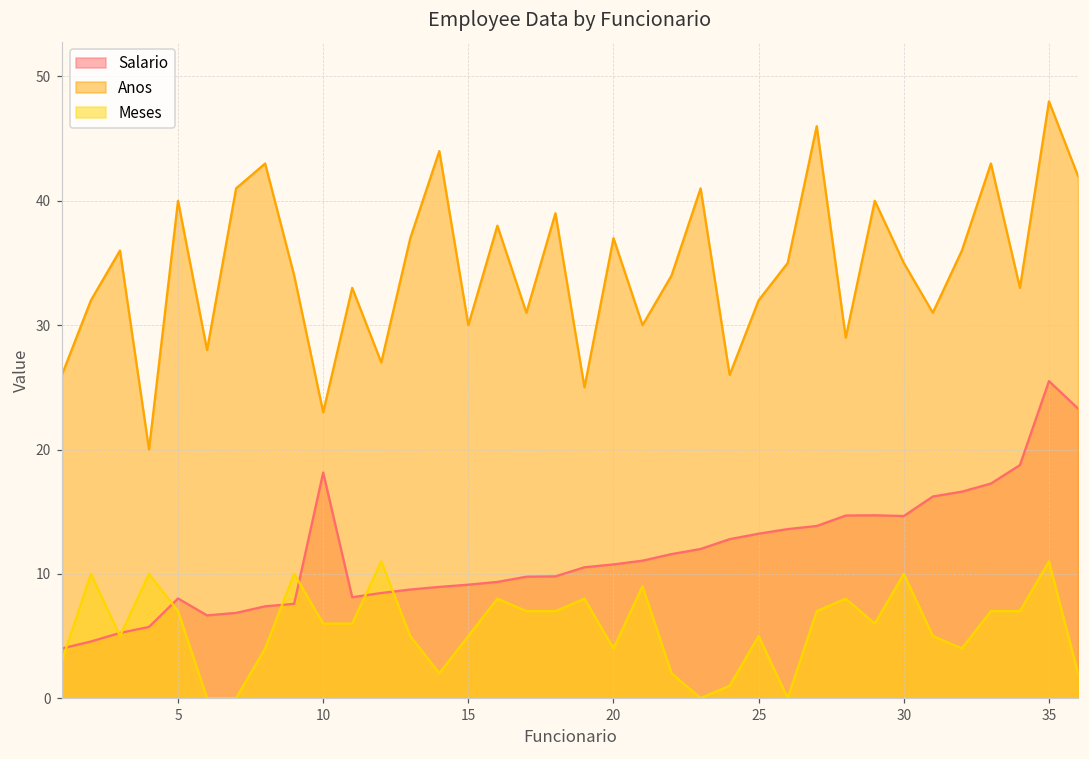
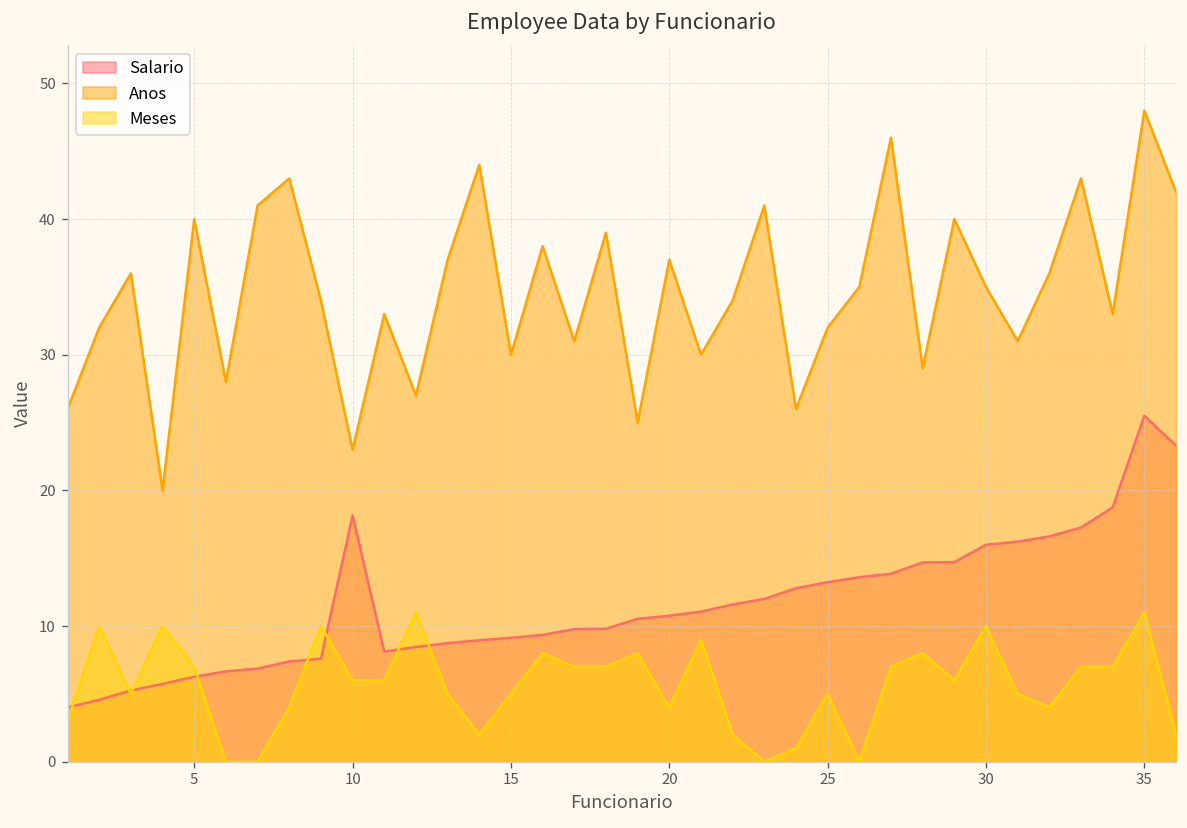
Salario, 5: 8.0 -> 6.3
Salario, 30: 14.7 -> 16.0
